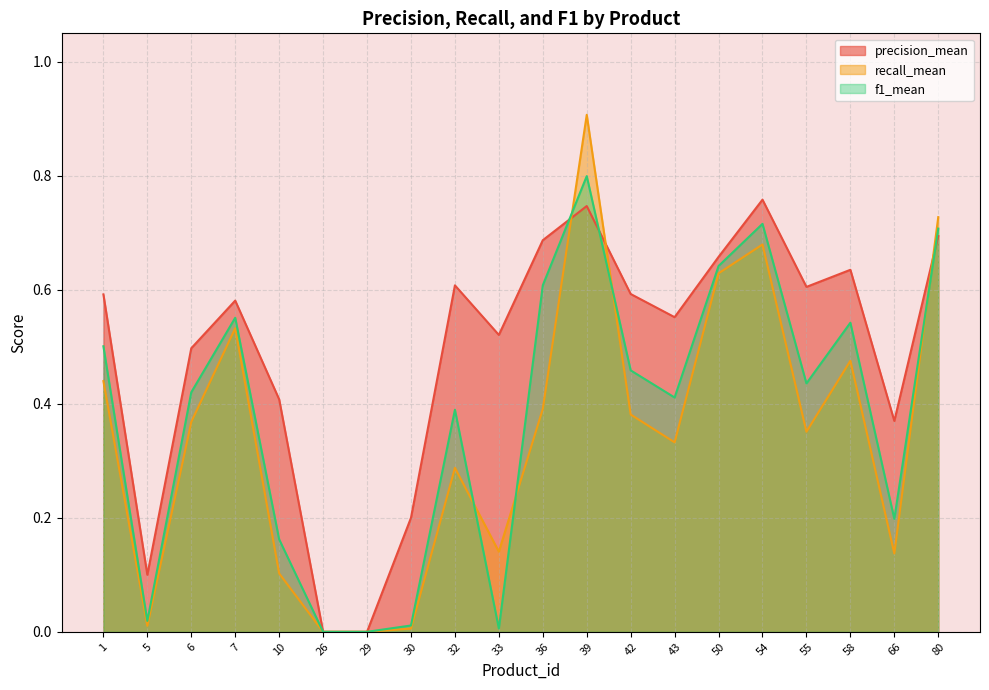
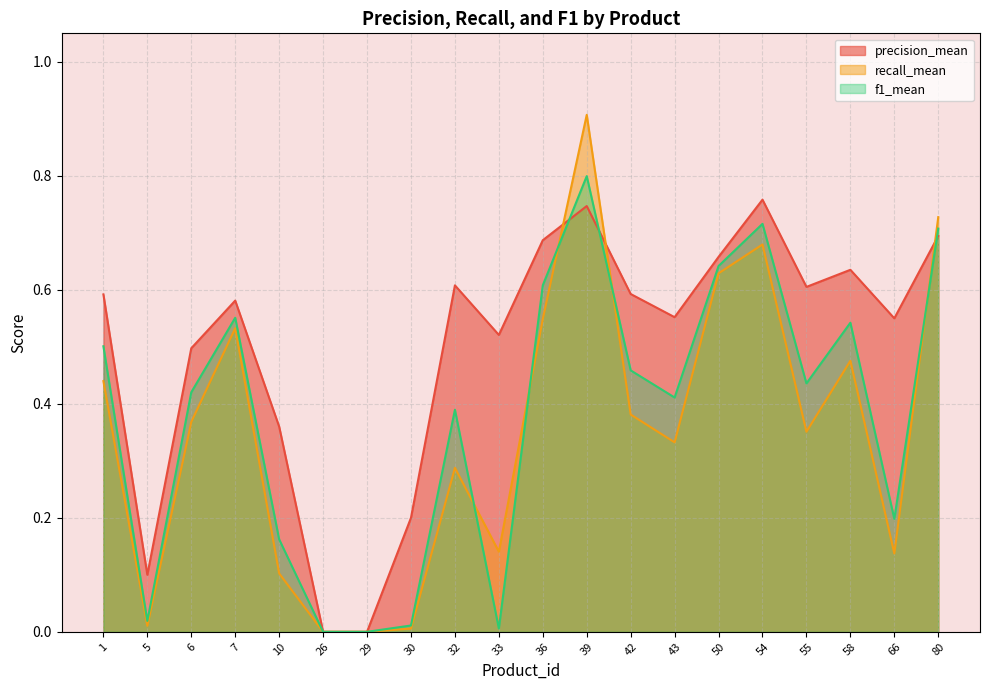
precision_mean, 10: 0.41 -> 0.36
recall_mean, 36: 0.39 -> 0.55
precision_mean, 66: 0.37 -> 0.55
